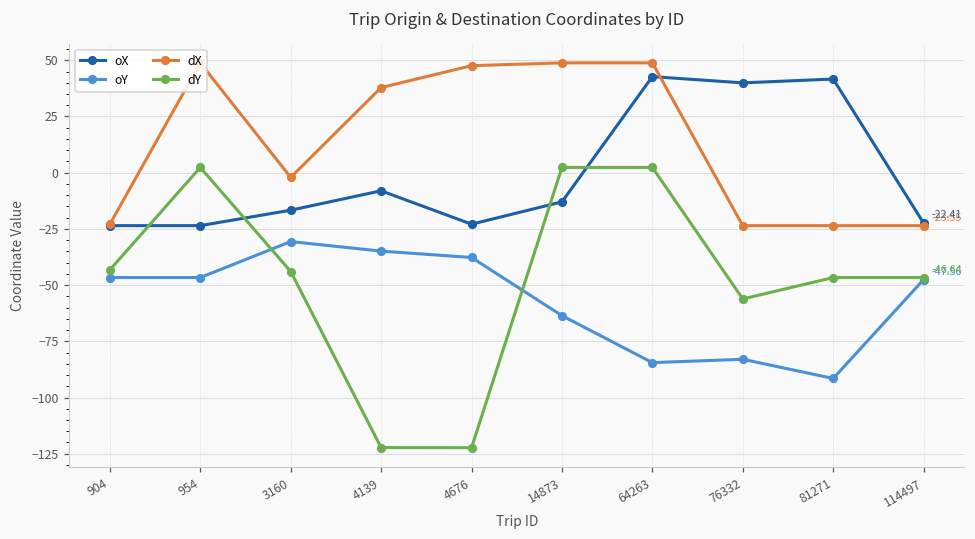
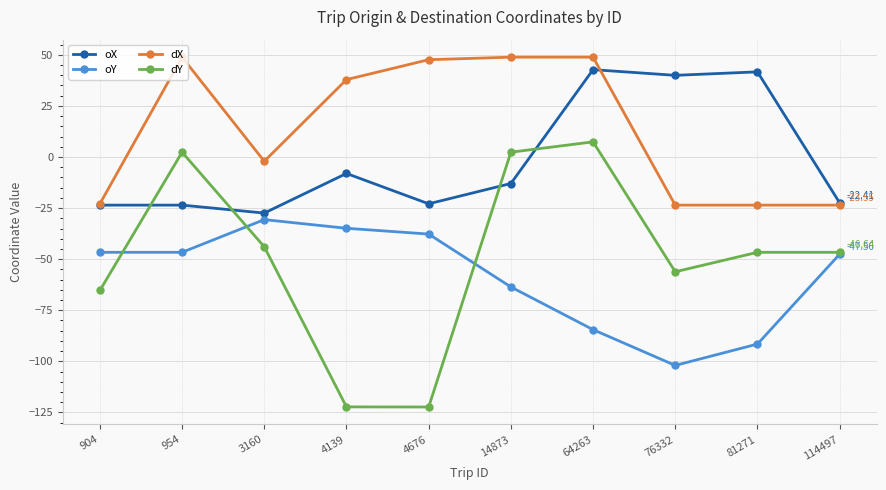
dY, 904: -43 -> -65
oX, 3160: -17 -> -27
dY, 64263: 2 -> 7
oY, 76332: -83 -> -102
